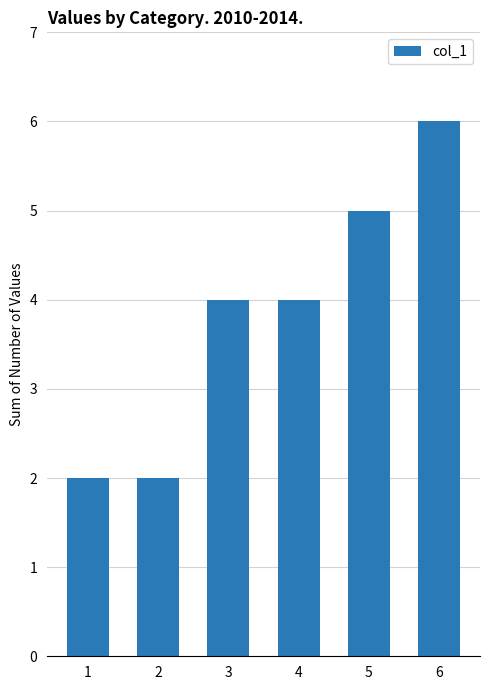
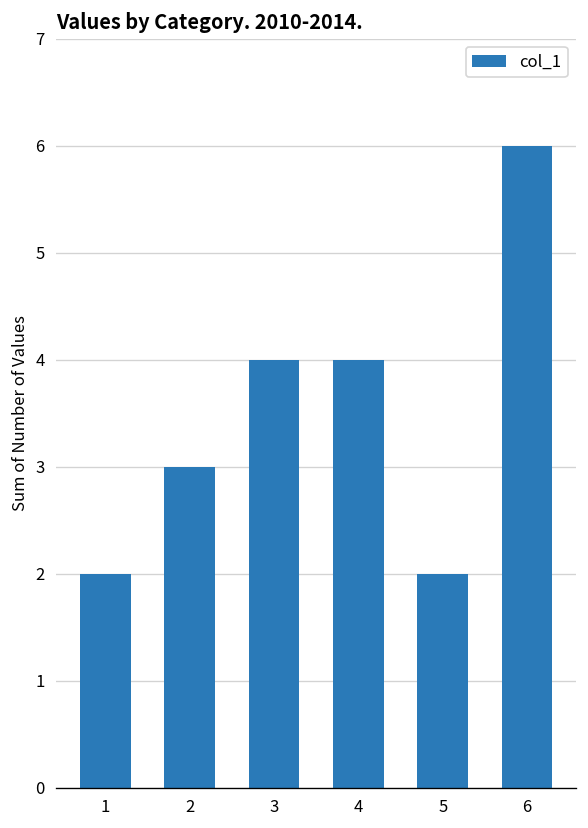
2: 2 -> 3
5: 5 -> 2
